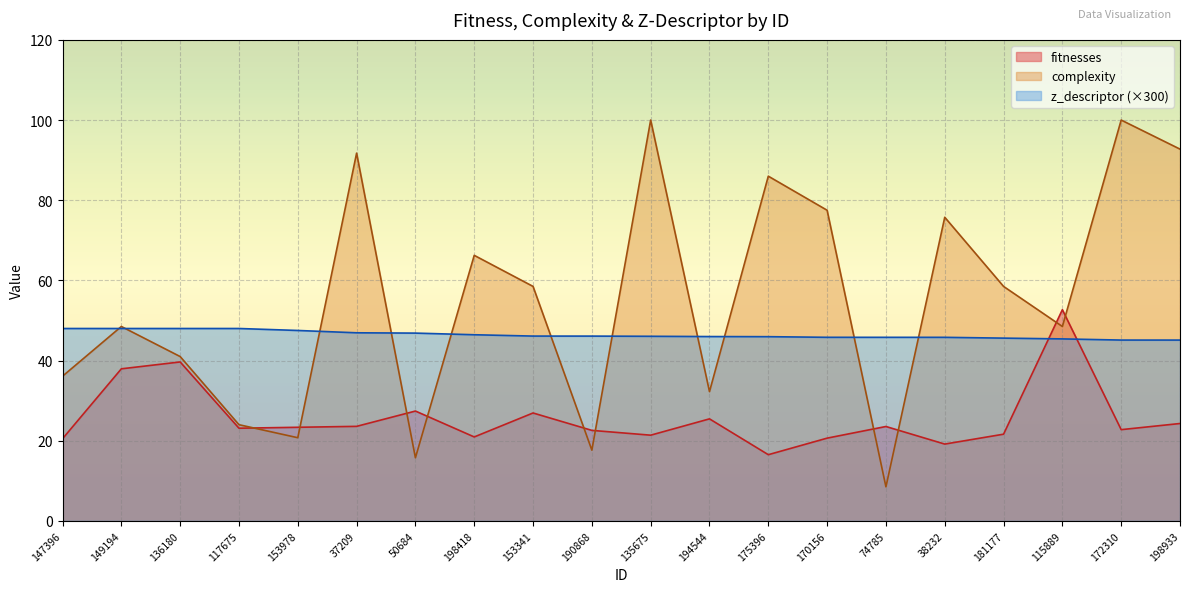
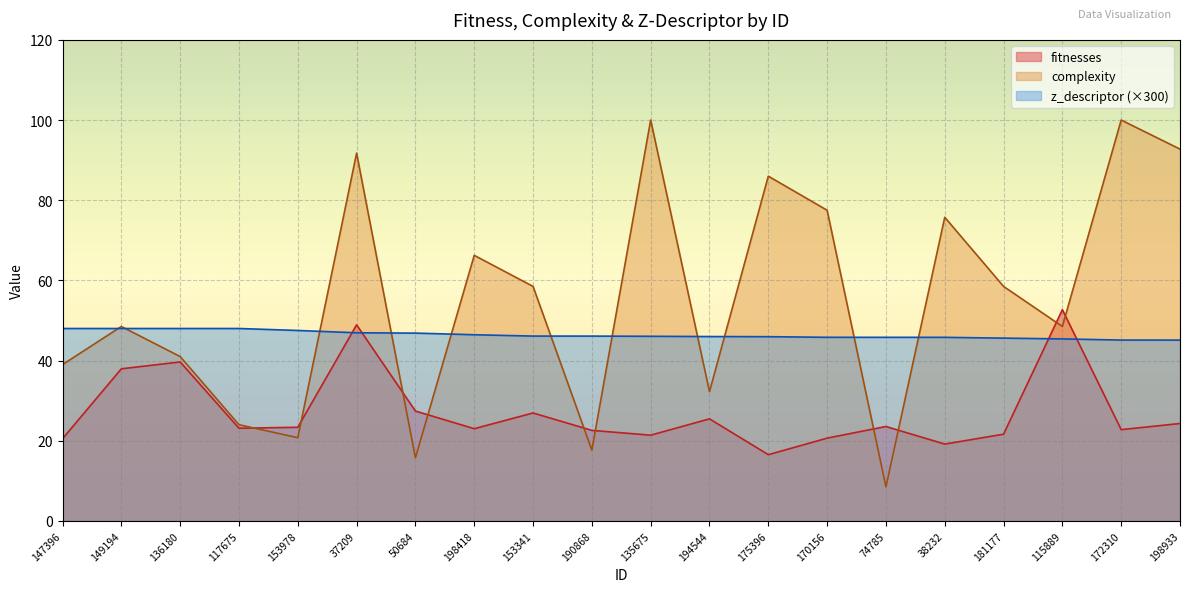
complexity, 147396: 36 -> 39
fitnesses, 37209: 24 -> 49
fitnesses, 198418: 21 -> 23
